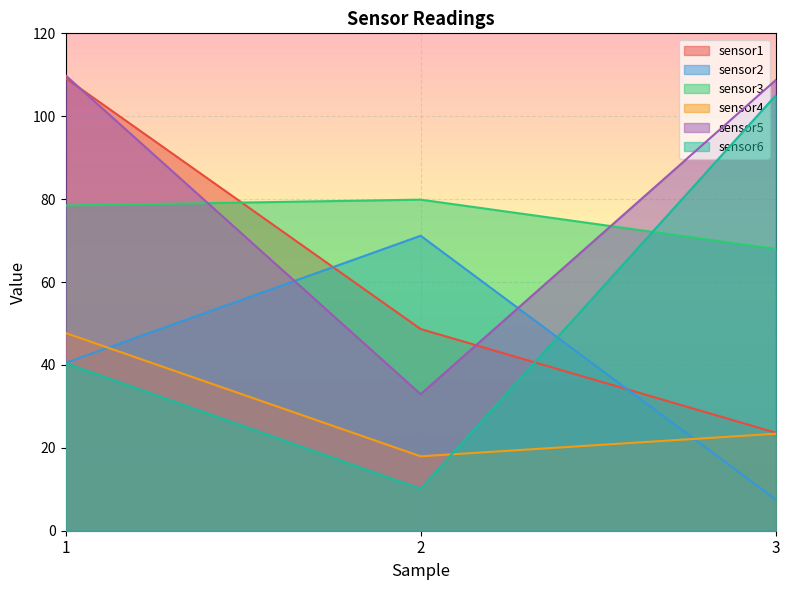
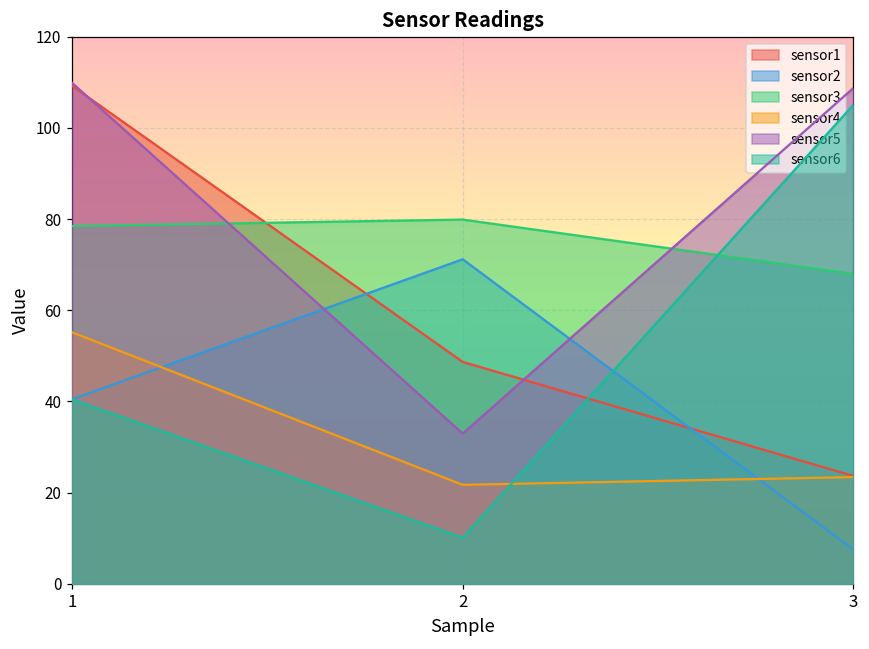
sensor4, 1: 48 -> 55
sensor4, 2: 18 -> 22
